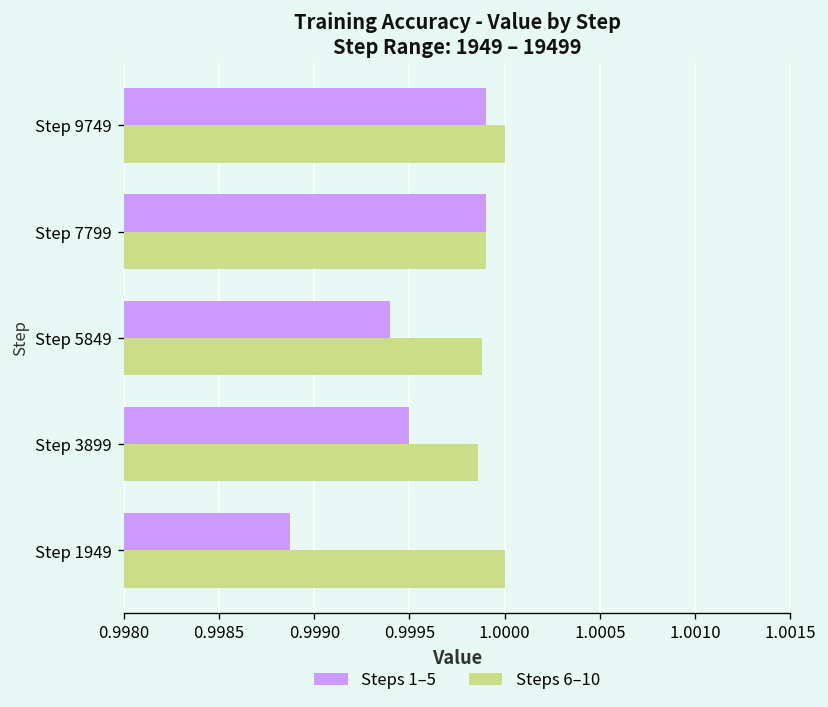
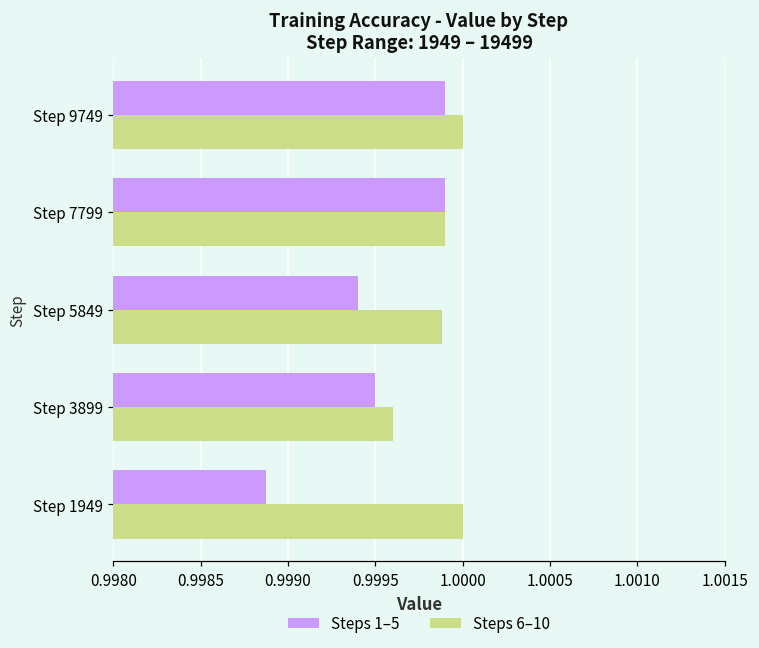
Steps 6–10, Step 3899: 0.99986 -> 0.99960
